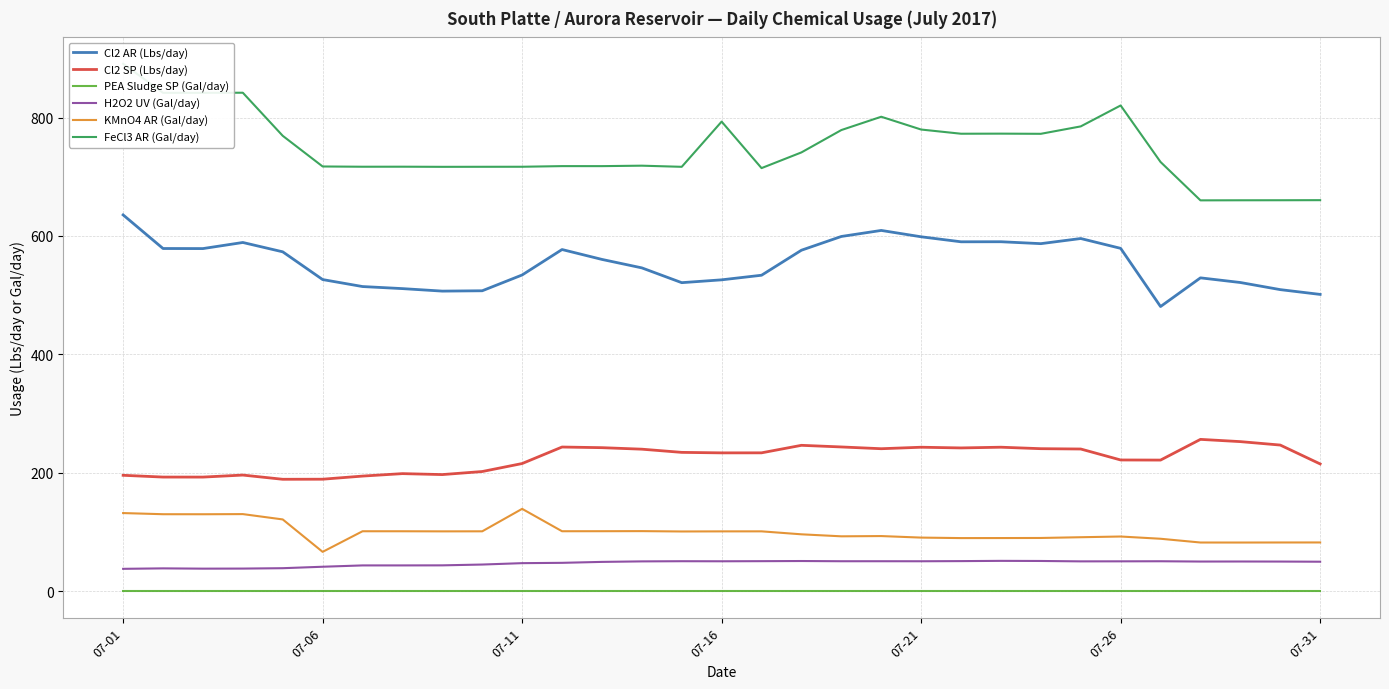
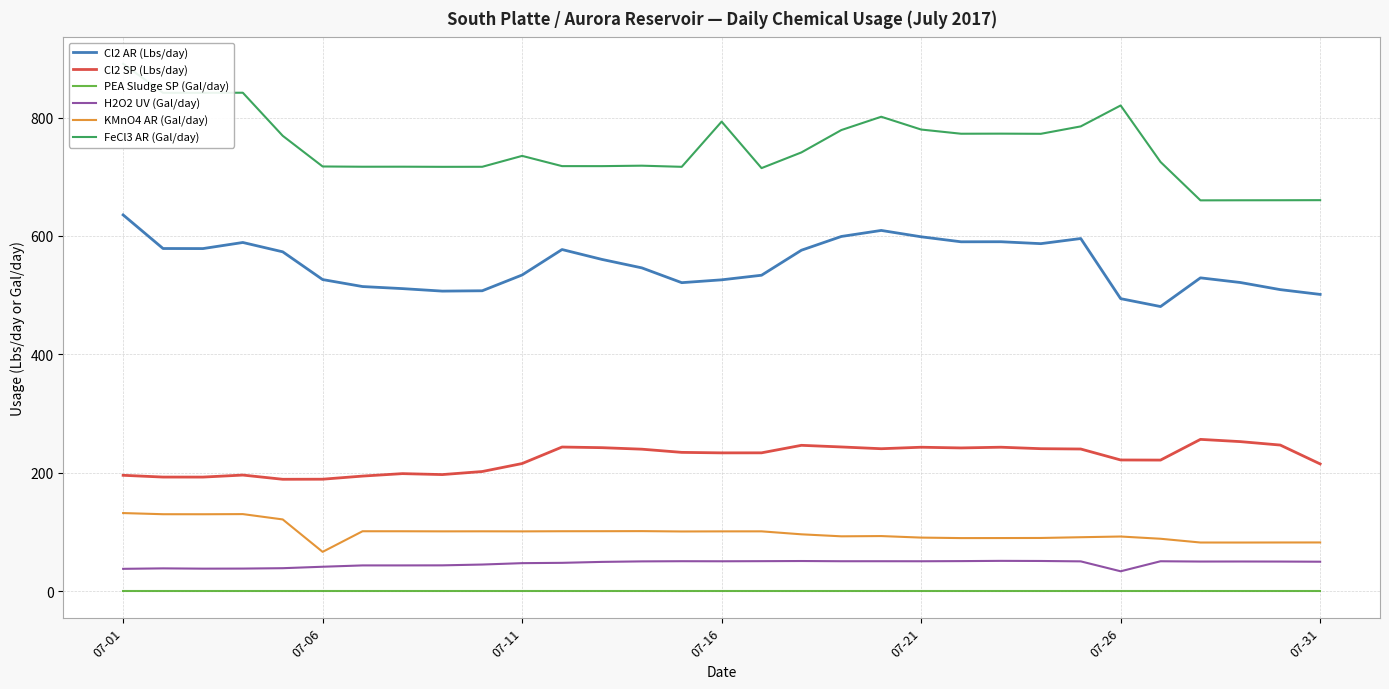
KMnO4 AR (Gal/day), 07-11: 140 -> 100
FeCl3 AR (Gal/day), 07-11: 720 -> 740
Cl2 AR (Lbs/day), 07-26: 580 -> 490
H2O2 UV (Gal/day), 07-26: 50 -> 30
